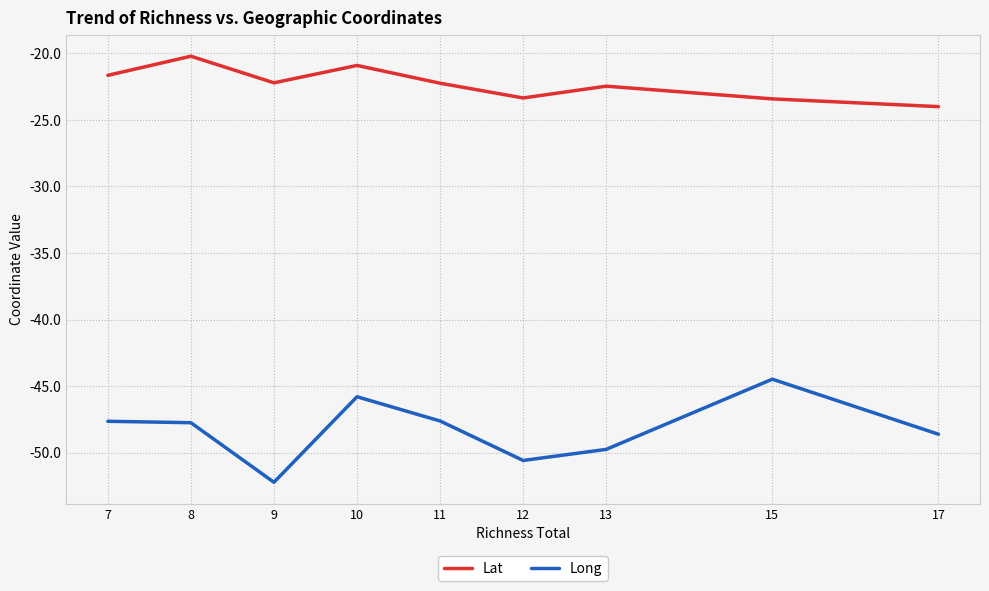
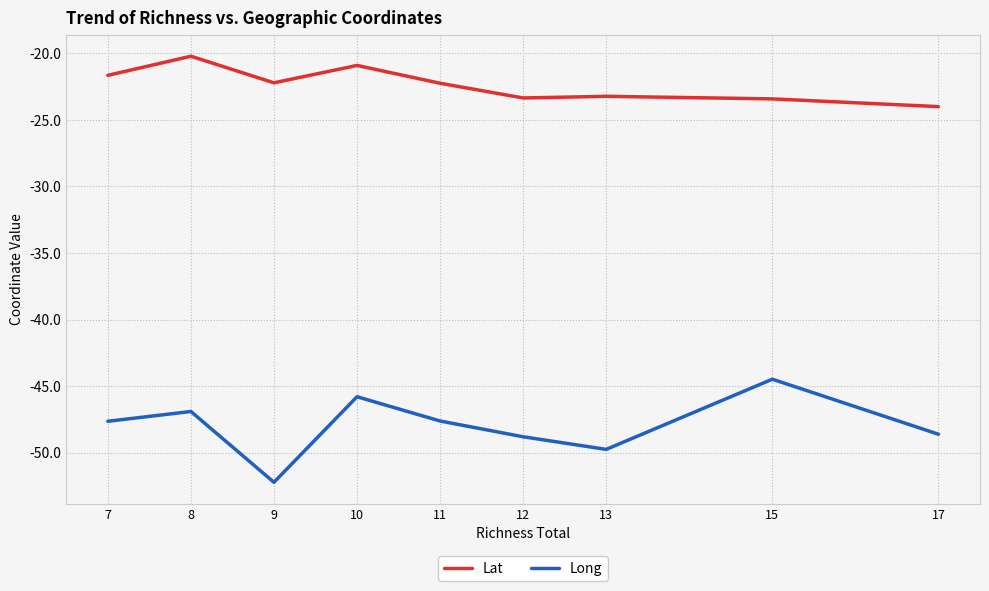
Long, 8: -47.7 -> -46.9
Long, 12: -50.6 -> -48.8
Lat, 13: -22.5 -> -23.2
